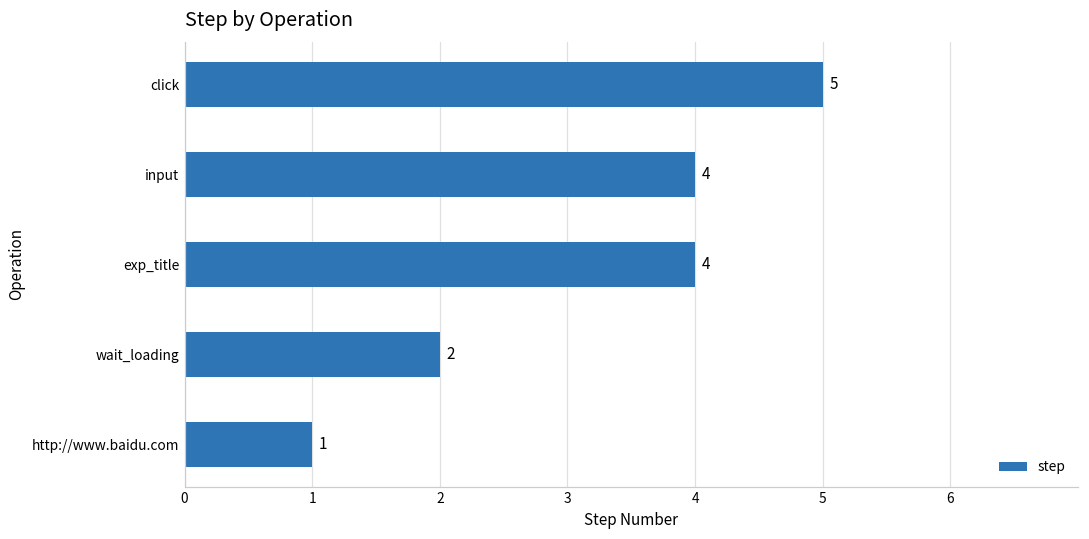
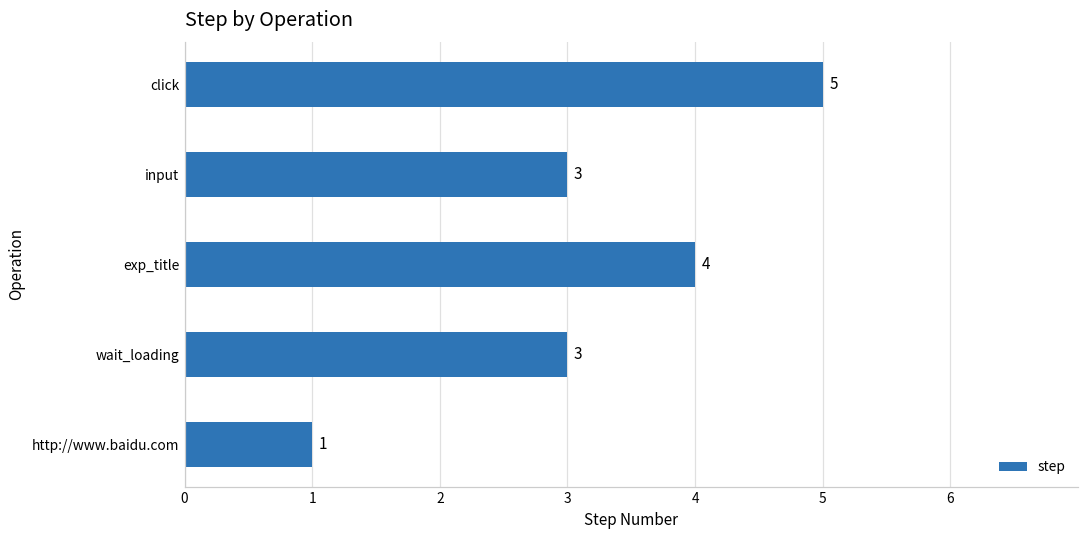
input: 4 -> 3
wait_loading: 2 -> 3
